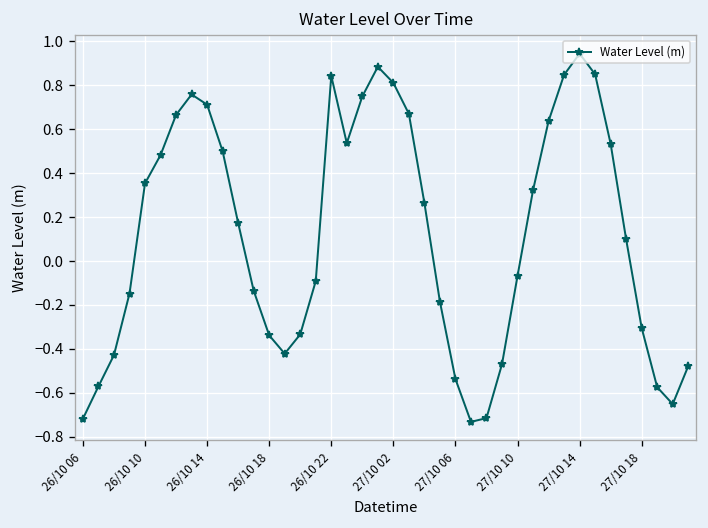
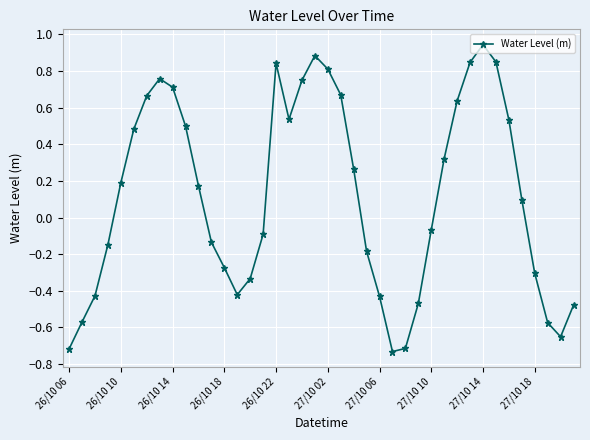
26/10 10: 0.35 -> 0.19
26/10 18: -0.34 -> -0.27
27/10 06: -0.54 -> -0.43
